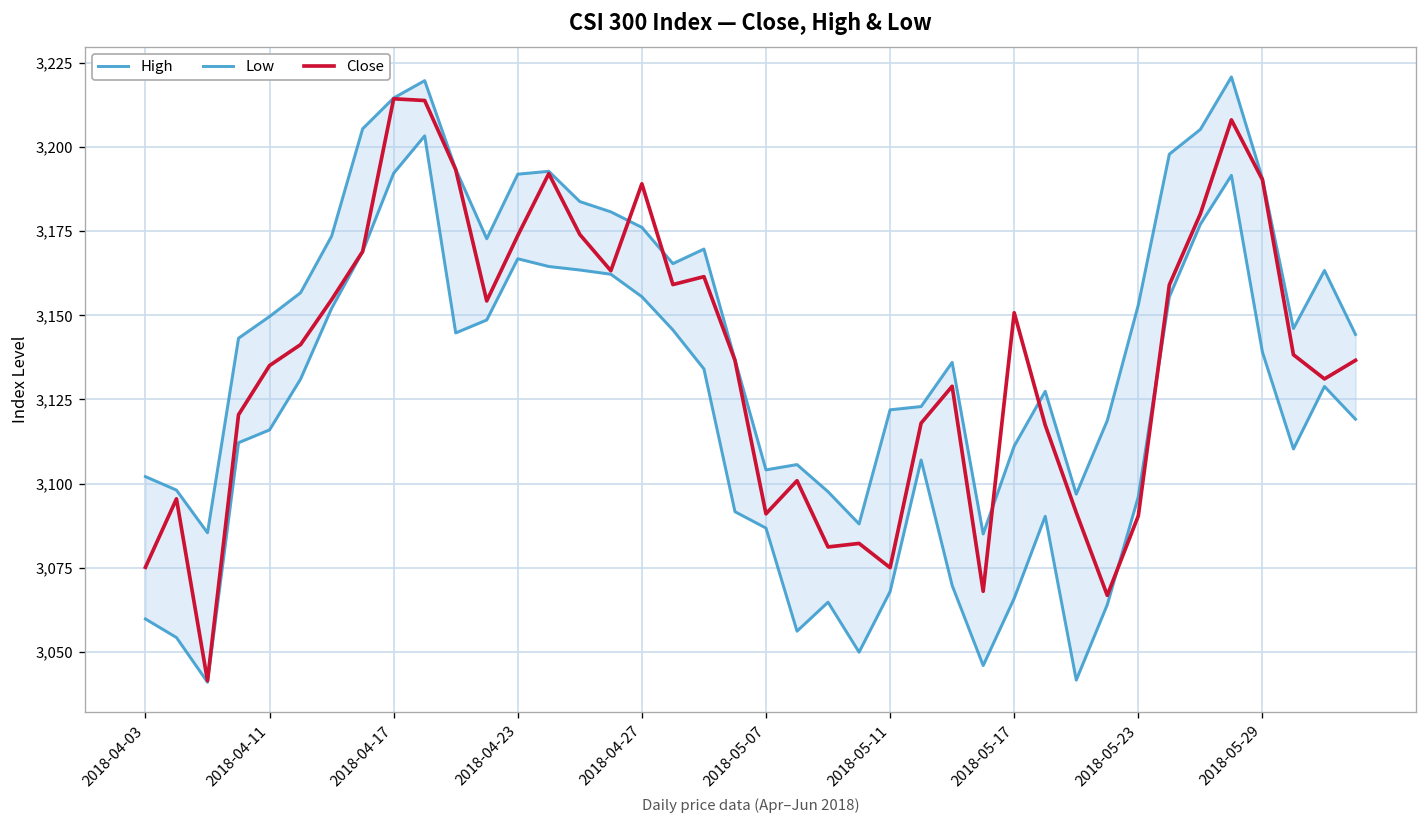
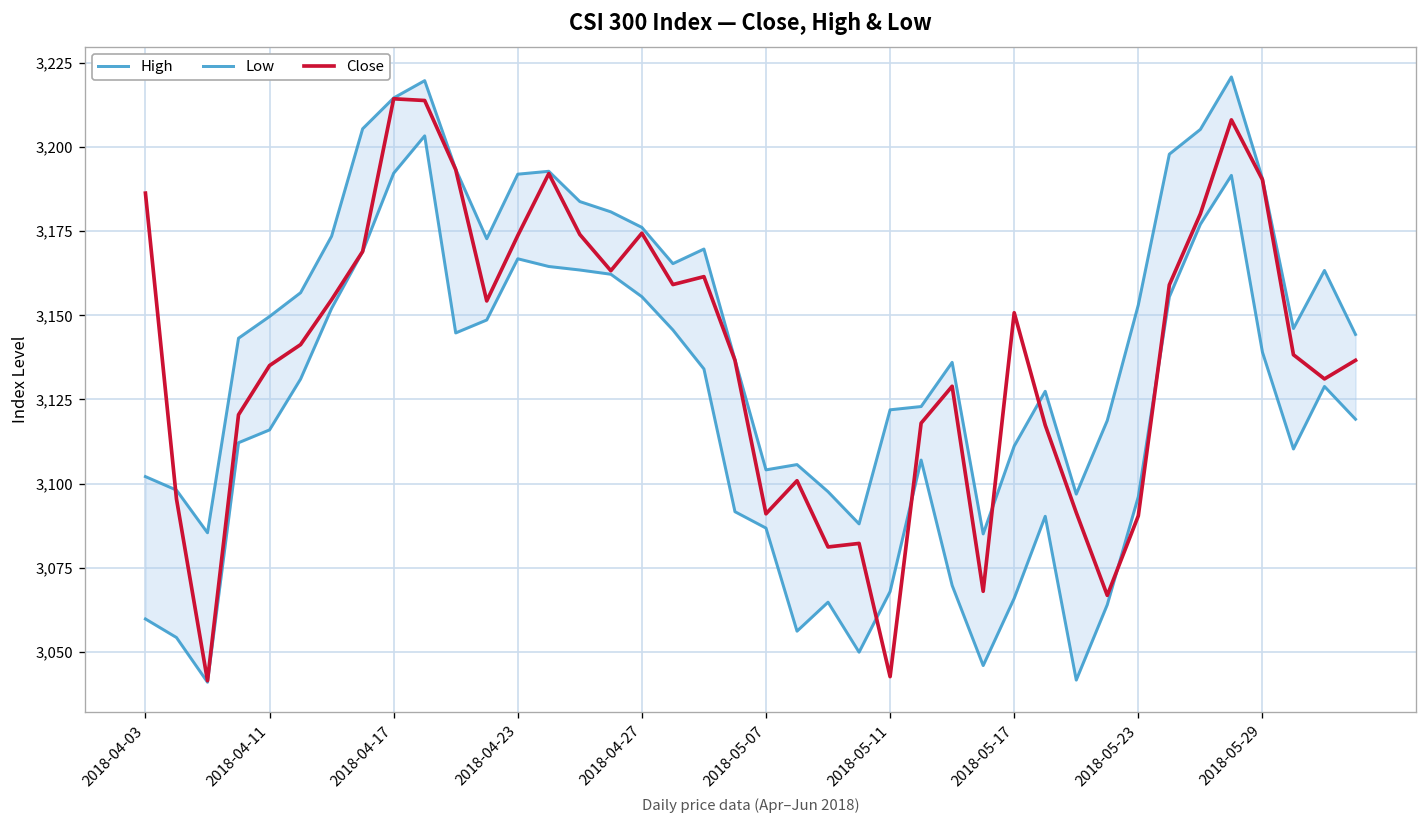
Close, 2018-04-03: 3,075 -> 3,186
Close, 2018-04-27: 3,189 -> 3,174
Close, 2018-05-11: 3,075 -> 3,043
